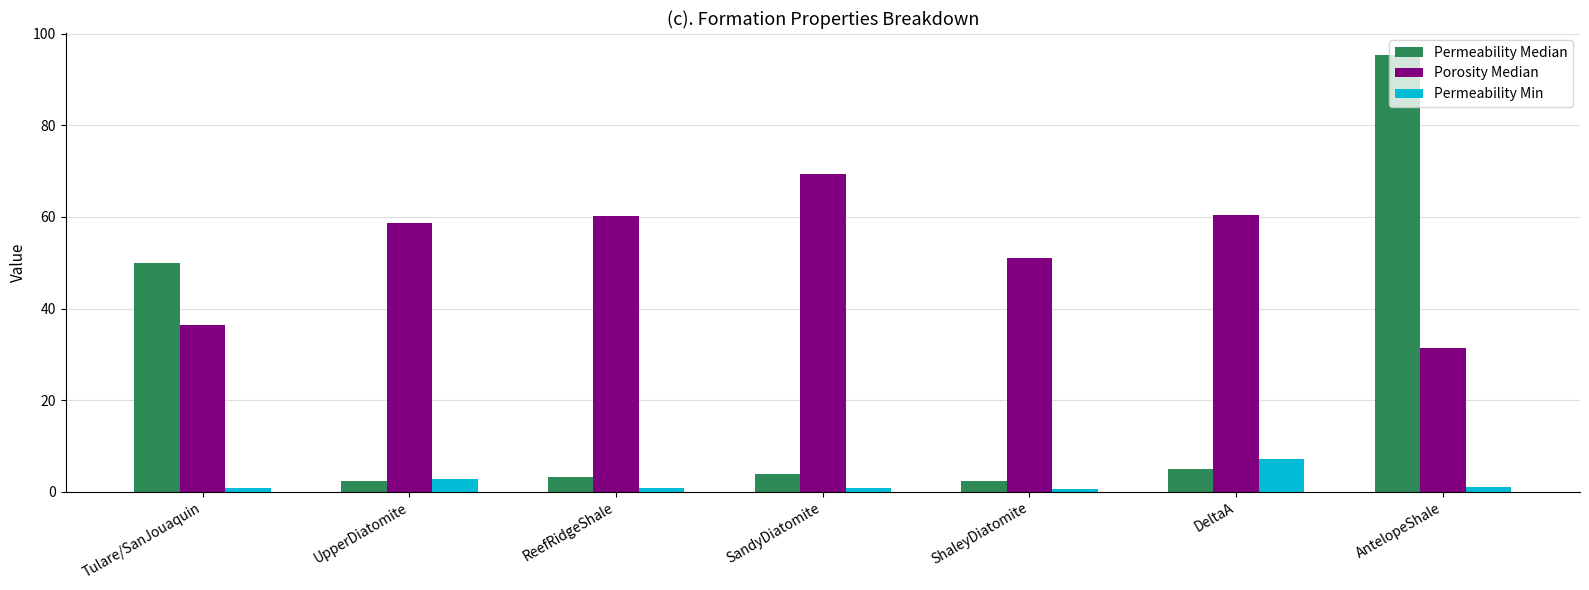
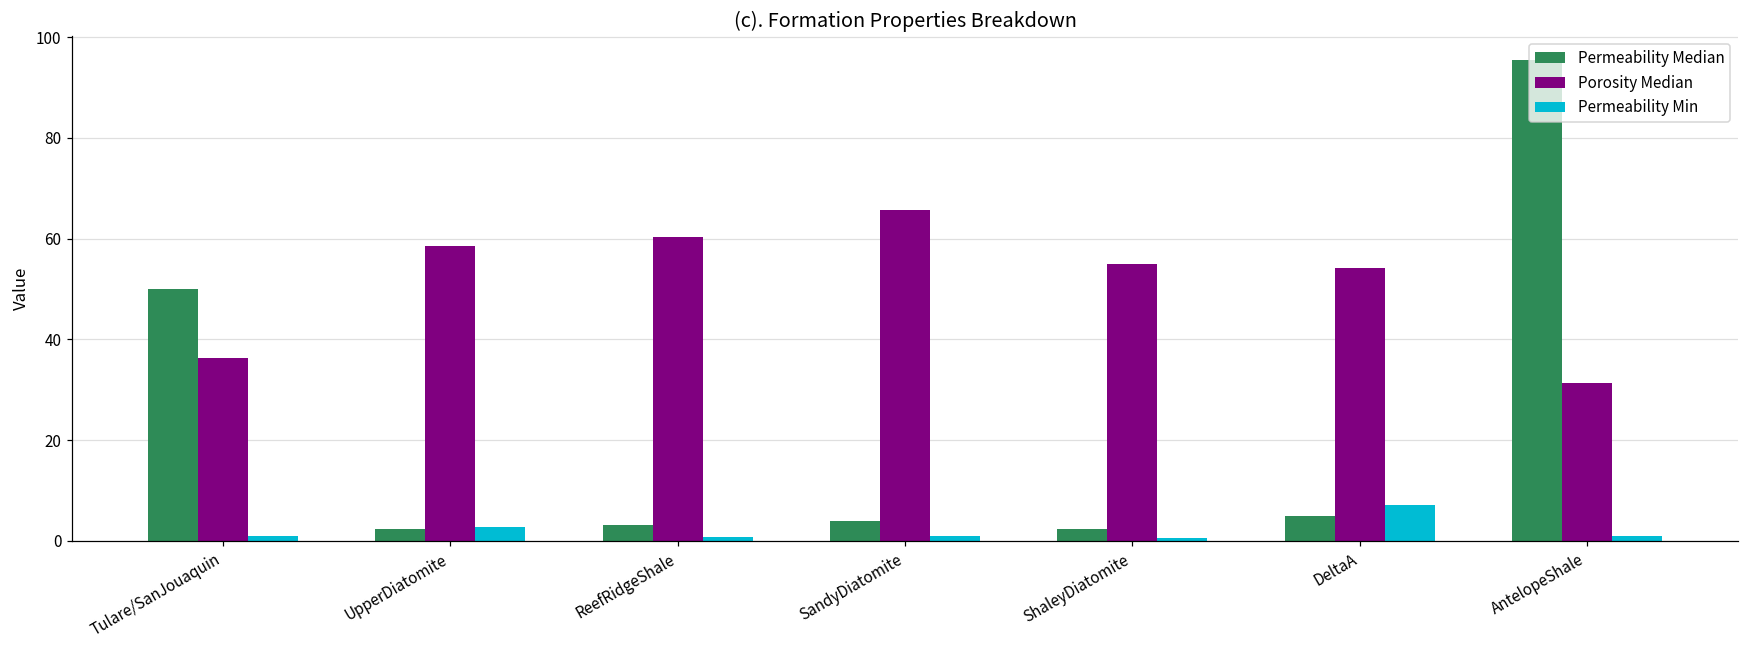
Porosity Median, SandyDiatomite: 69 -> 66
Porosity Median, ShaleyDiatomite: 51 -> 55
Porosity Median, DeltaA: 60 -> 54
